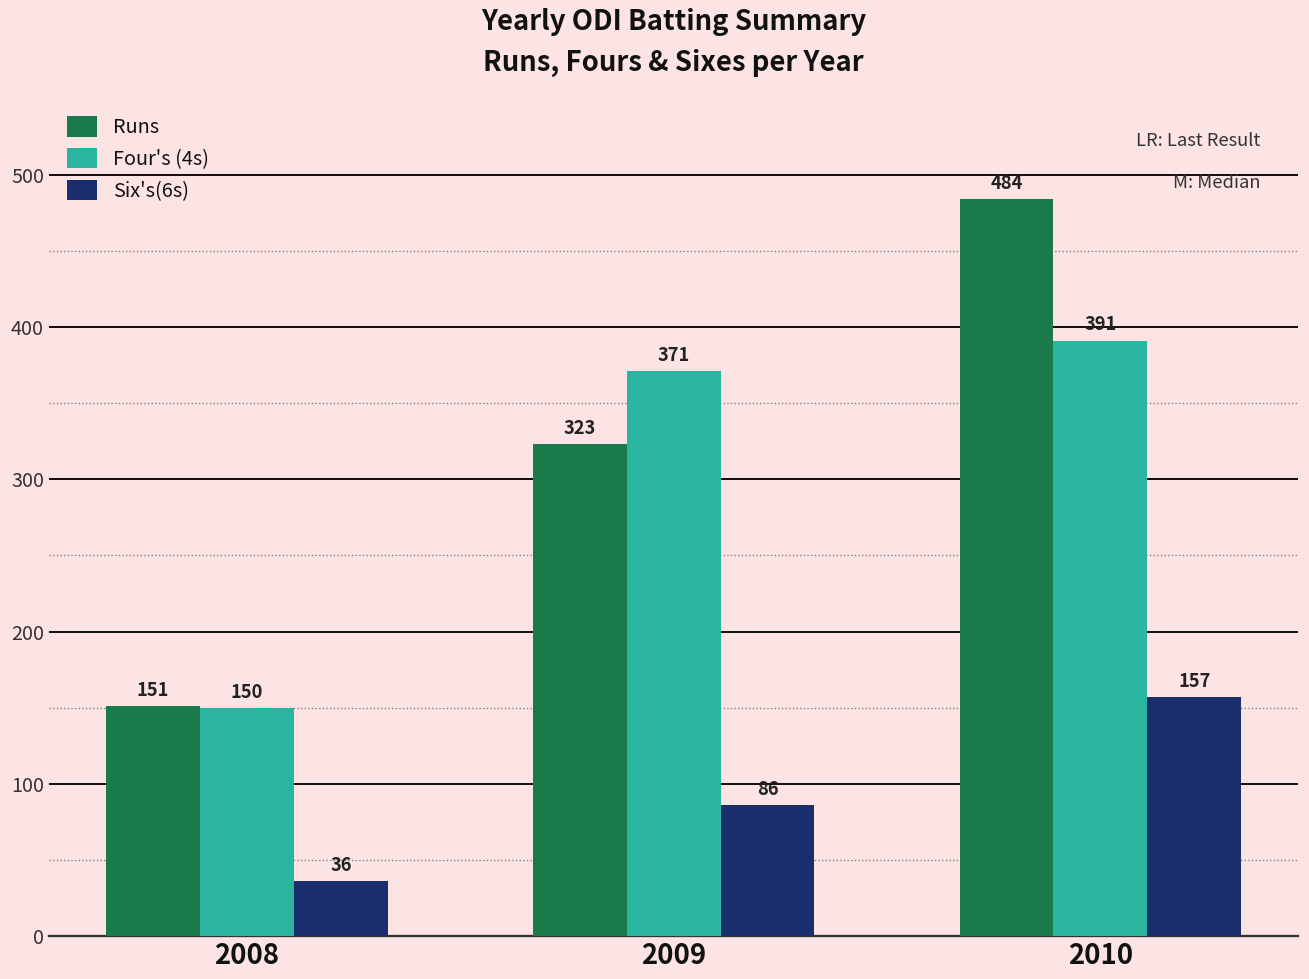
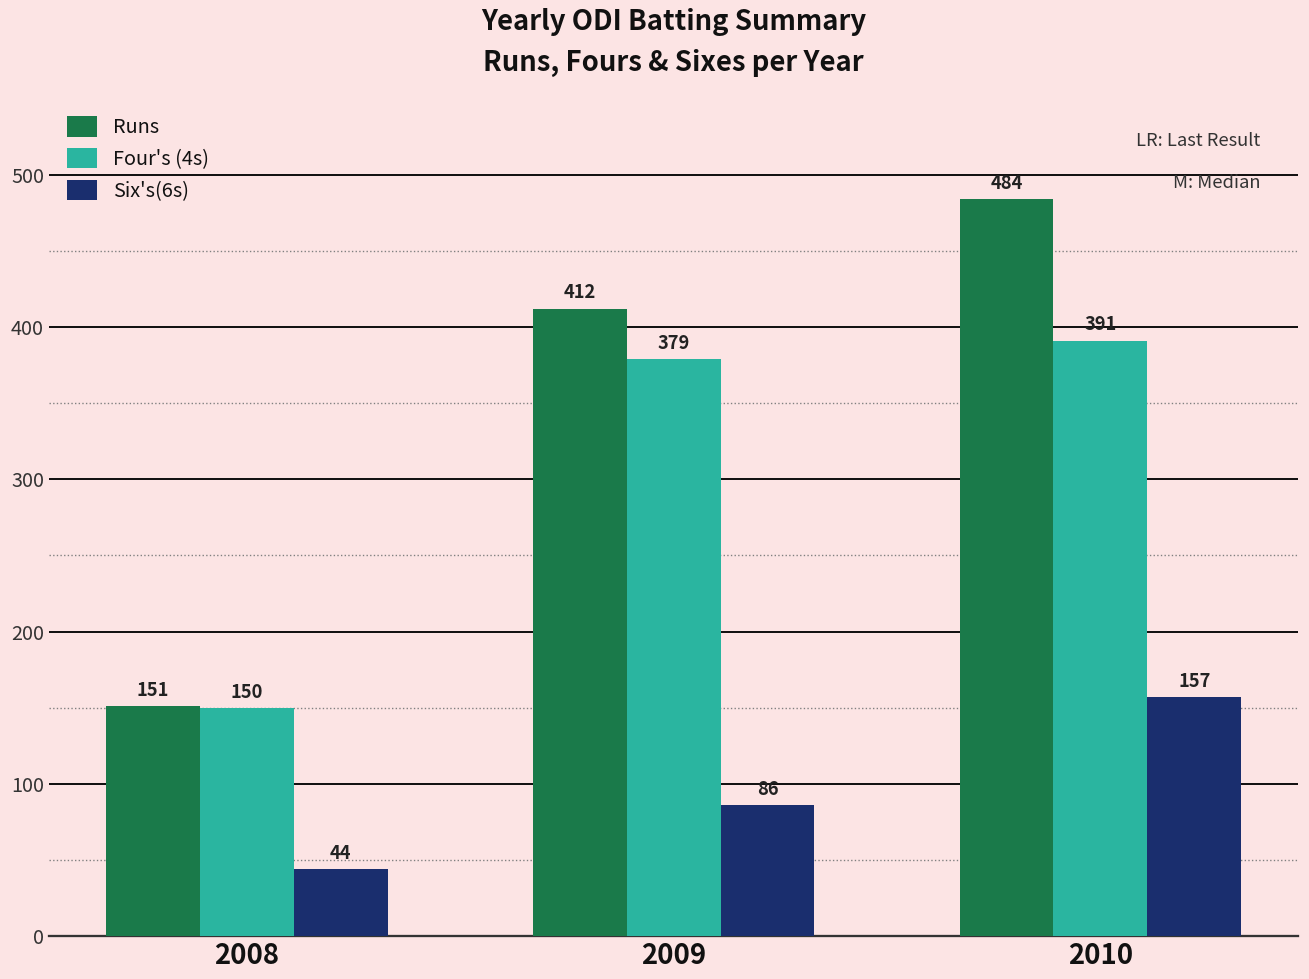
Six's(6s), 2008: 36 -> 44
Runs, 2009: 323 -> 412
Four's (4s), 2009: 371 -> 379
